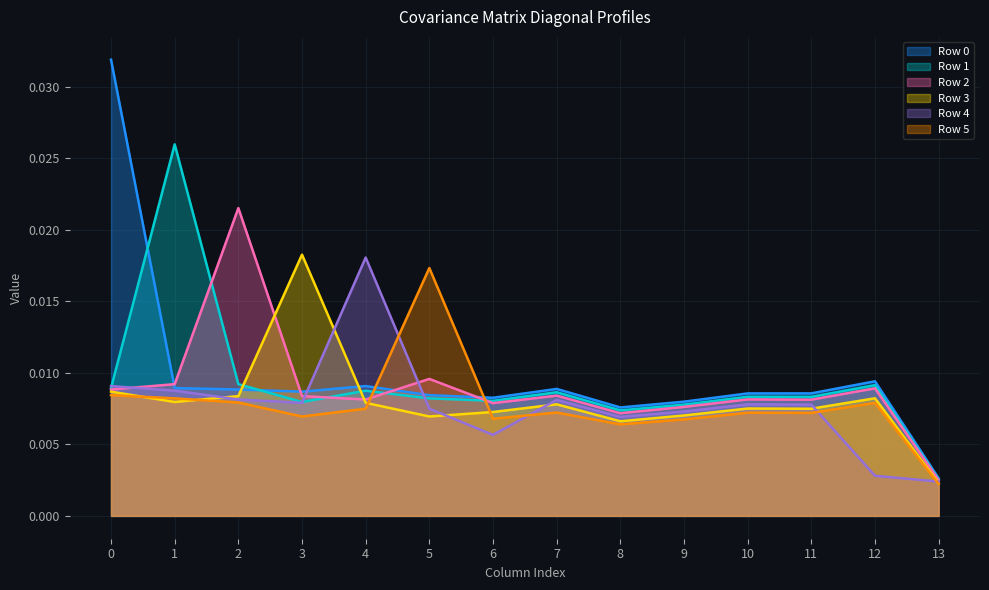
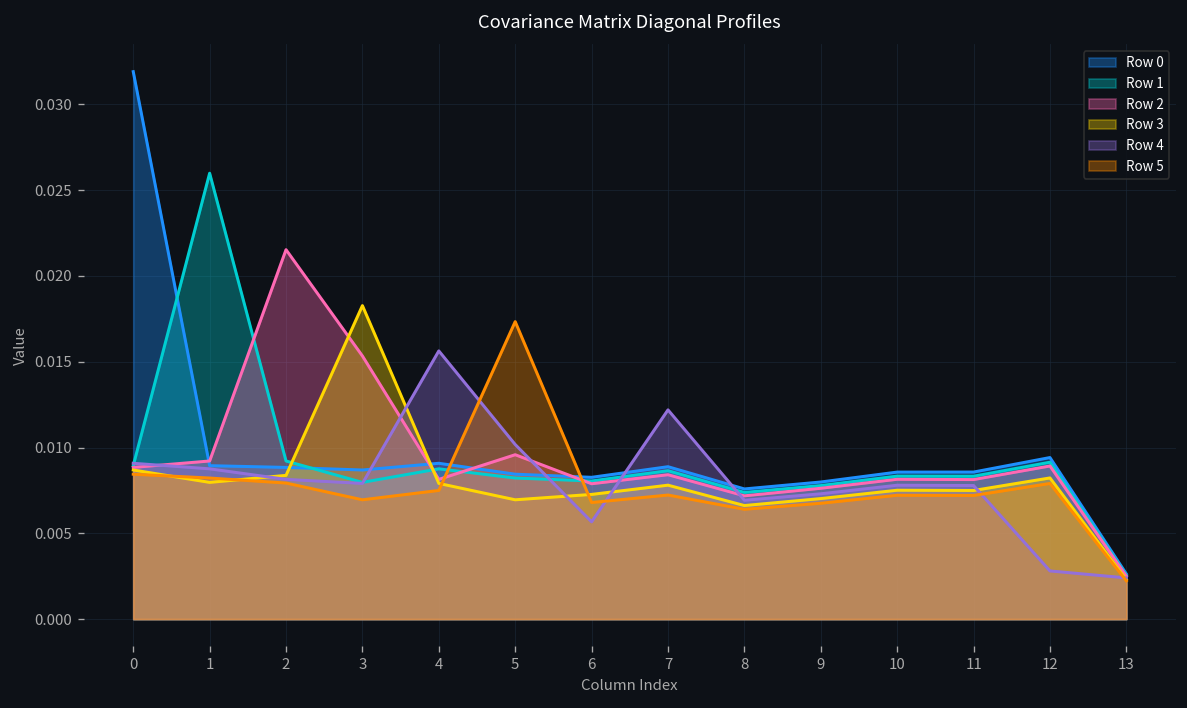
Row 2, 3: 0.0084 -> 0.0153
Row 4, 4: 0.0181 -> 0.0156
Row 4, 5: 0.0075 -> 0.0102
Row 4, 7: 0.0081 -> 0.0122
